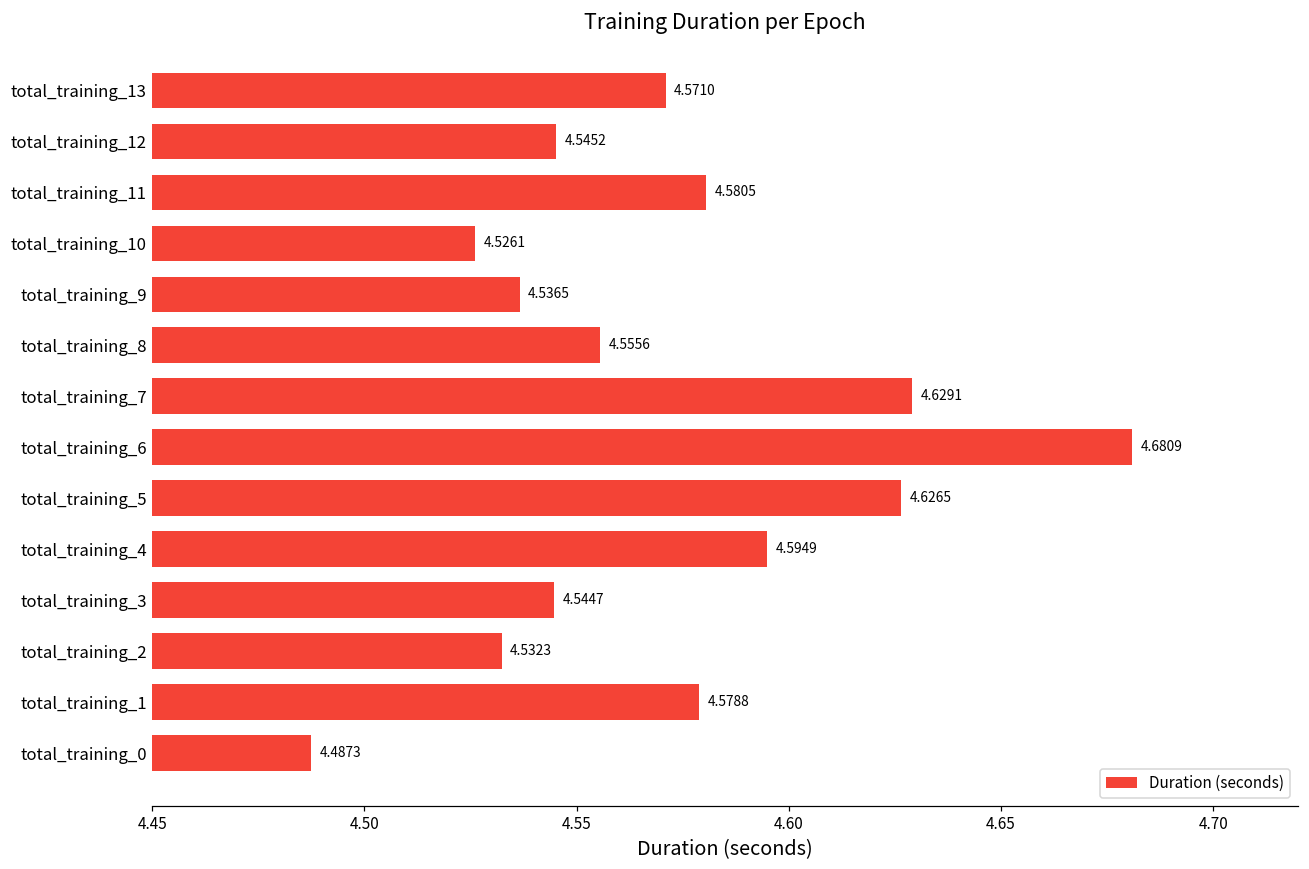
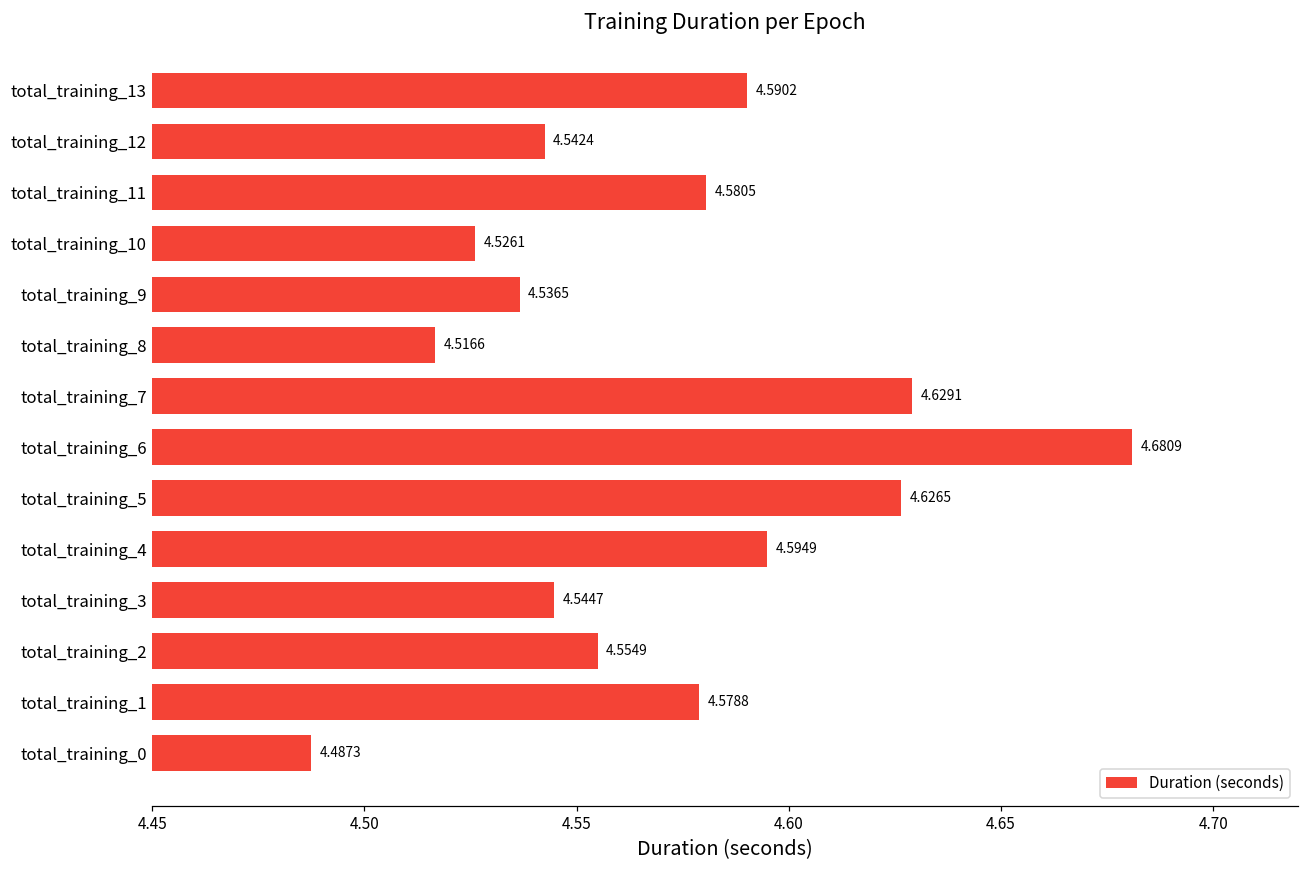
total_training_13: 4.5710 -> 4.5902
total_training_12: 4.5452 -> 4.5424
total_training_8: 4.5556 -> 4.5166
total_training_2: 4.5323 -> 4.5549
